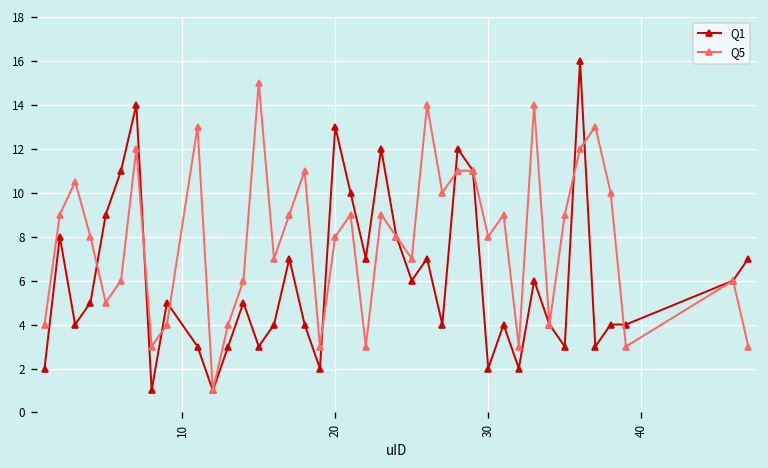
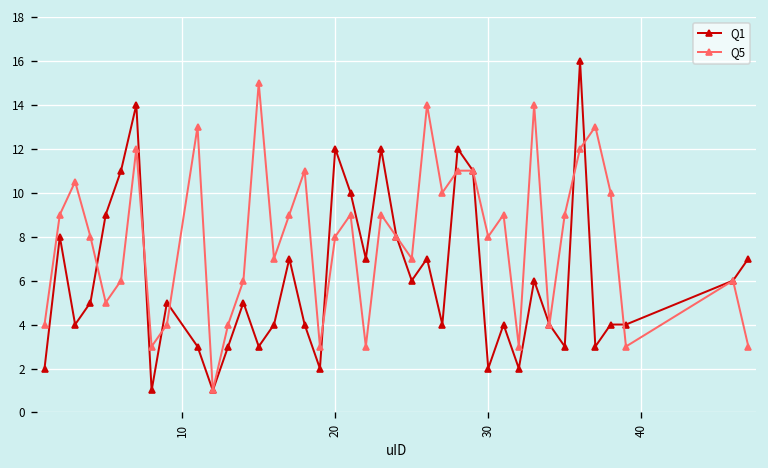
Q1, 20: 13 -> 12
